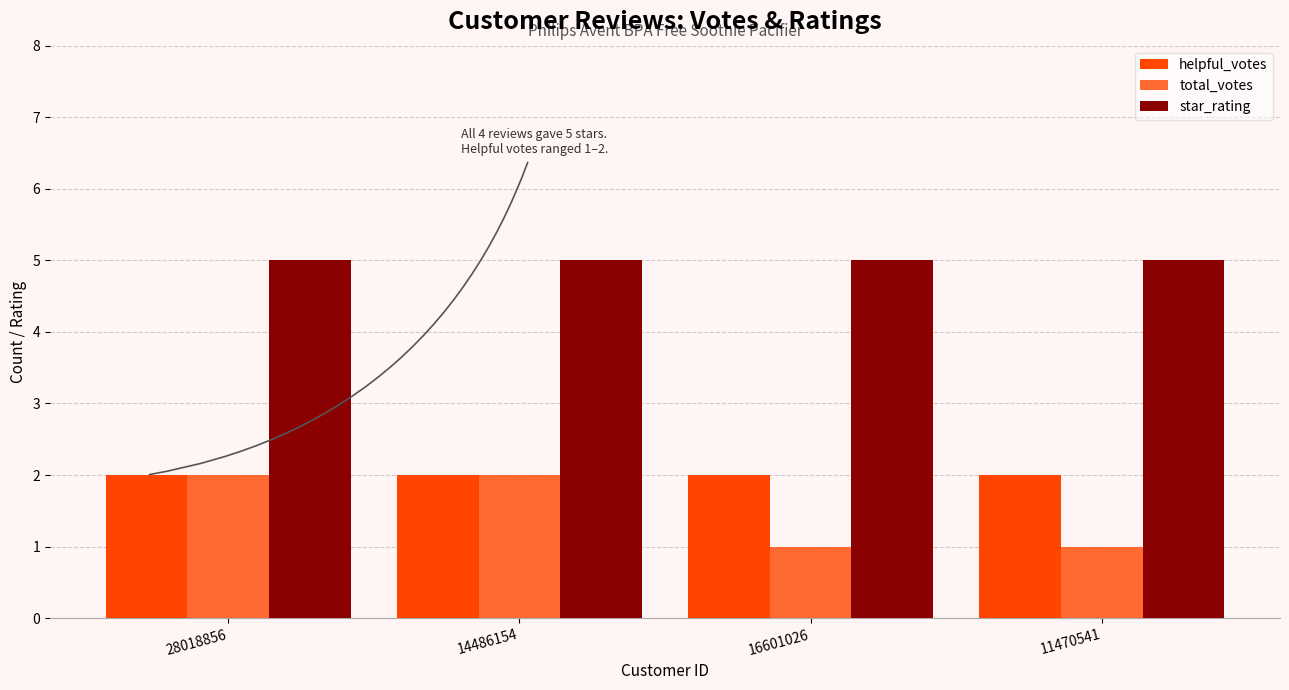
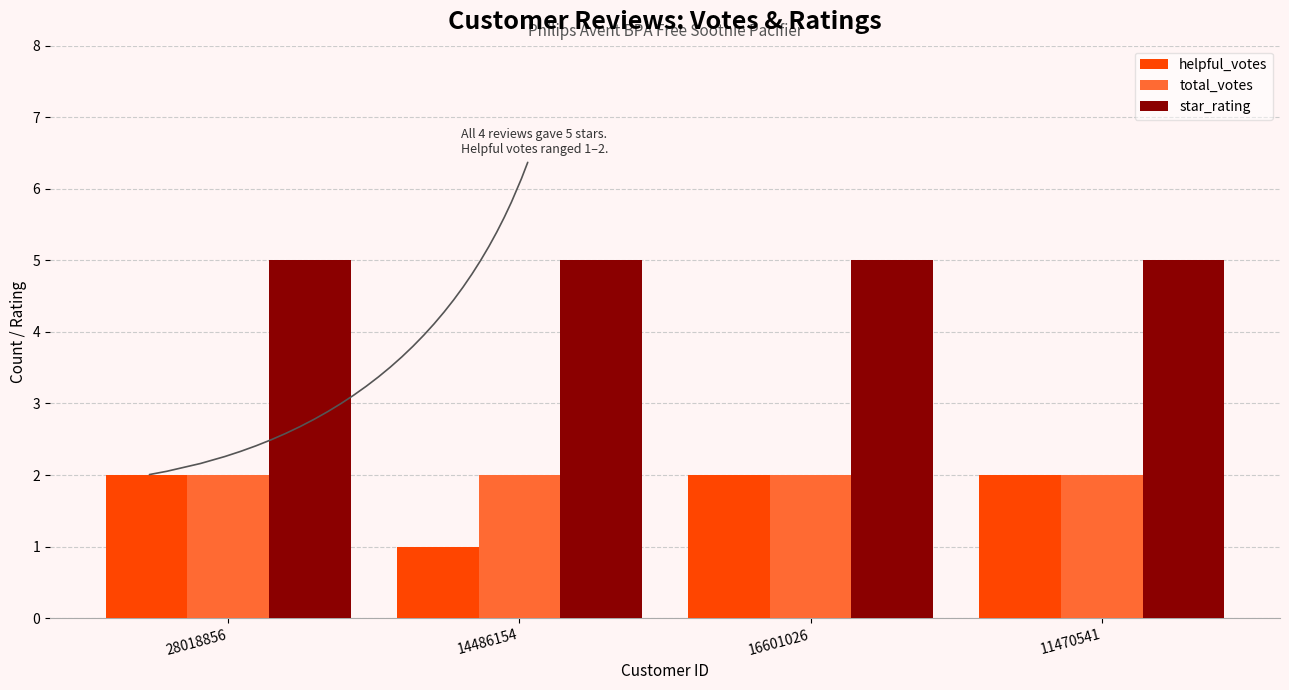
helpful_votes, 14486154: 2 -> 1
total_votes, 16601026: 1 -> 2
total_votes, 11470541: 1 -> 2
